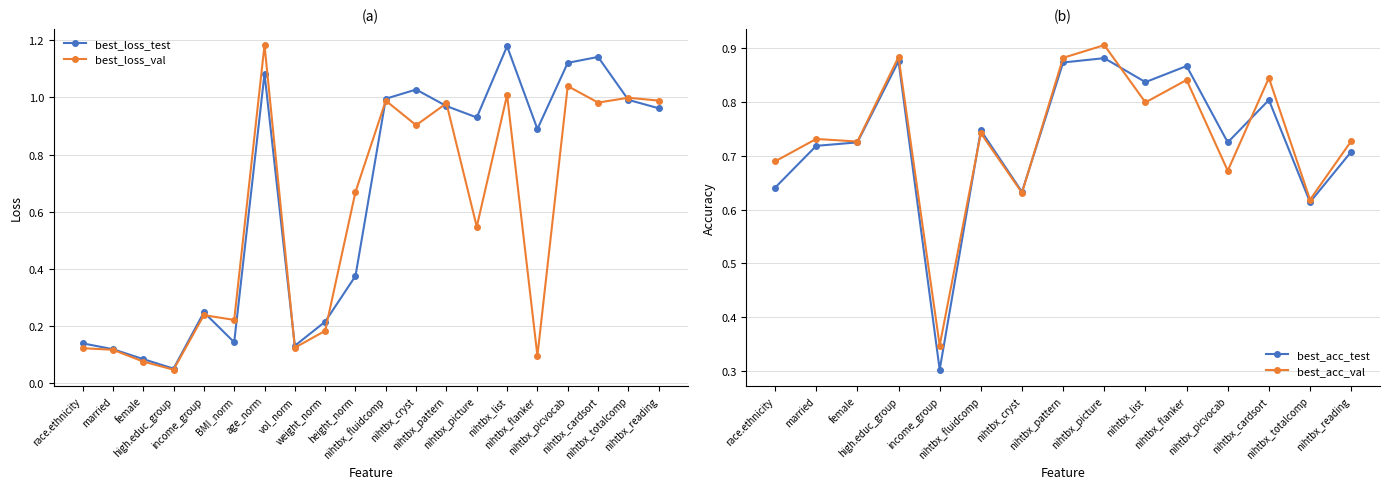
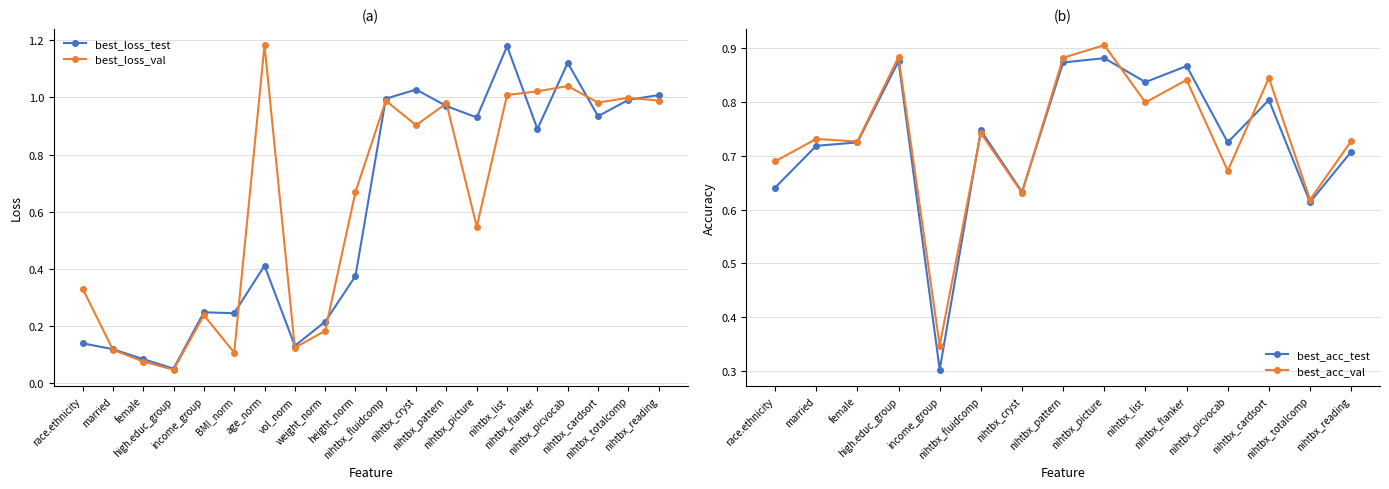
(a), best_loss_val, race.ethnicity: 0.12 -> 0.33
(a), best_loss_test, BMI_norm: 0.14 -> 0.24
(a), best_loss_val, BMI_norm: 0.22 -> 0.11
(a), best_loss_test, age_norm: 1.08 -> 0.41
(a), best_loss_val, nihtbx_flanker: 0.09 -> 1.02
(a), best_loss_test, nihtbx_cardsort: 1.14 -> 0.93
(a), best_loss_test, nihtbx_reading: 0.96 -> 1.01
